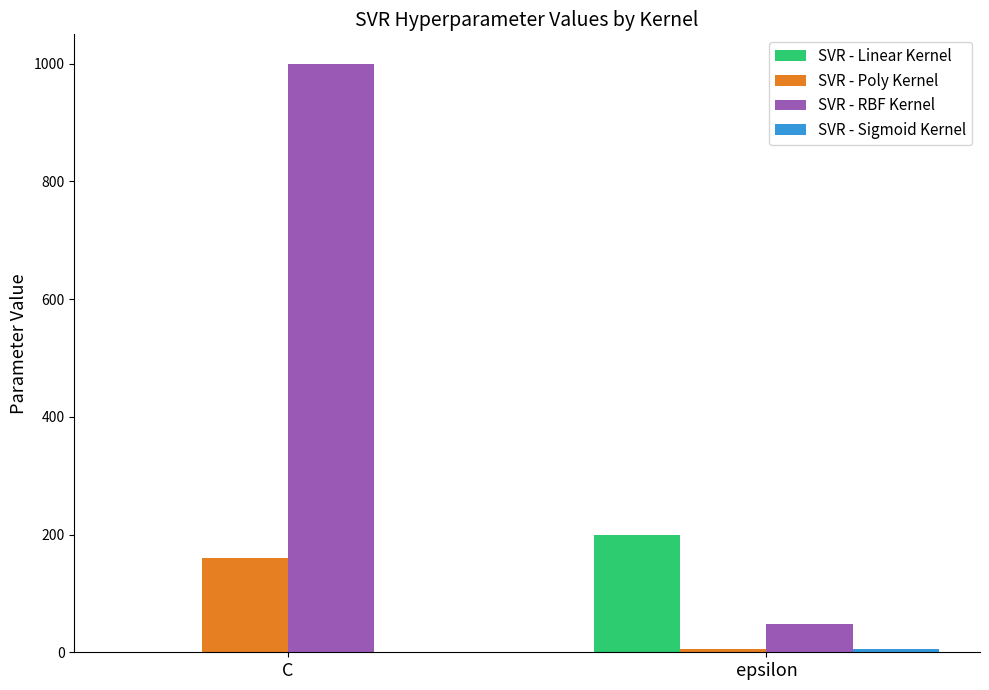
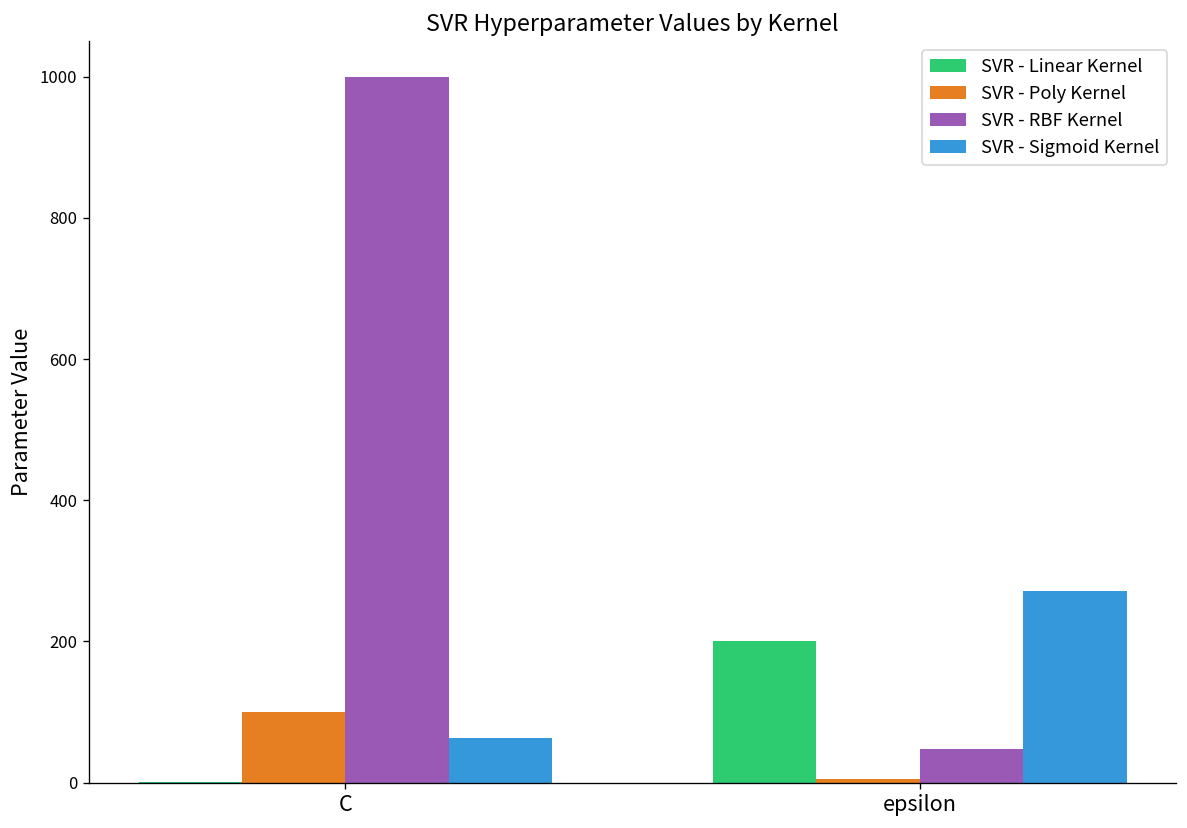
SVR - Poly Kernel, C: 160 -> 100
SVR - Sigmoid Kernel, C: 0 -> 60
SVR - Sigmoid Kernel, epsilon: 10 -> 270
